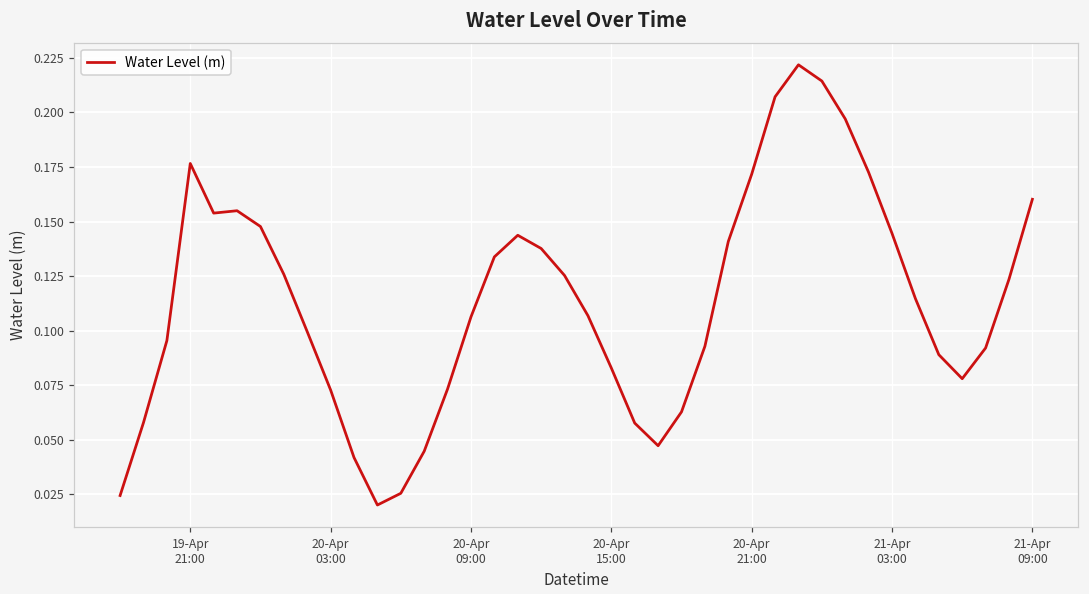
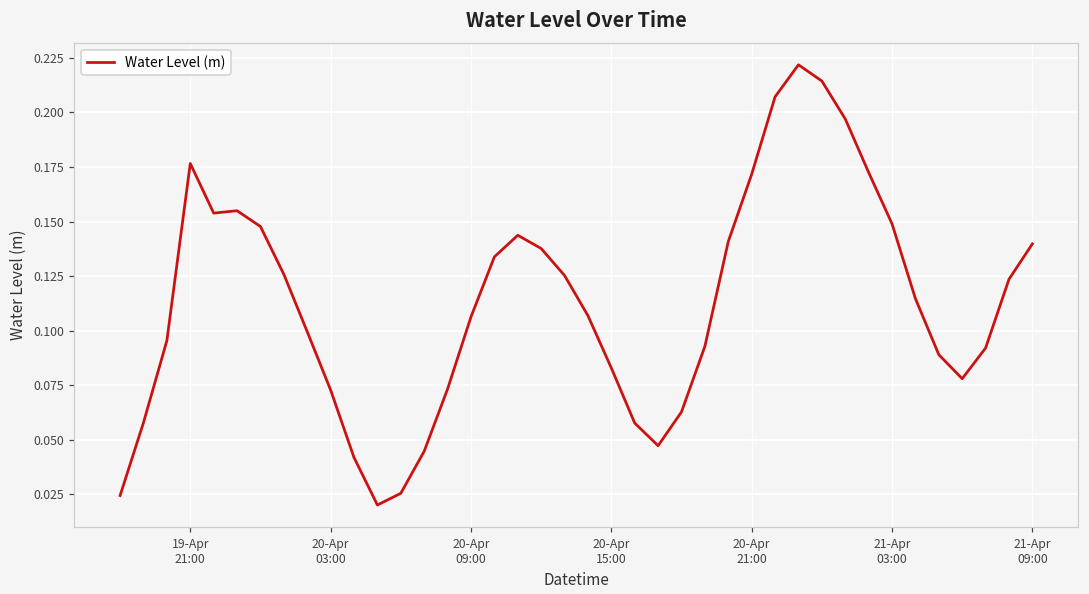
21-Apr 03:00: 0.145 -> 0.149
21-Apr 09:00: 0.160 -> 0.140
